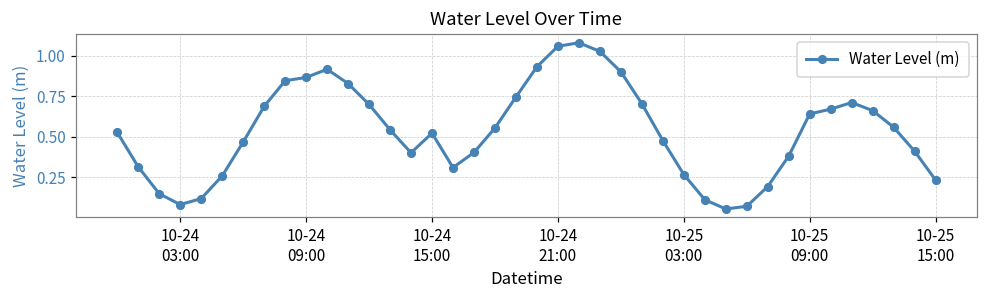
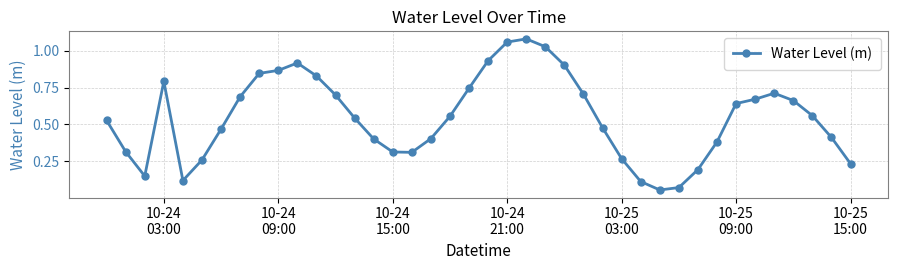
10-24 03:00: 0.08 -> 0.79
10-24 15:00: 0.52 -> 0.31
